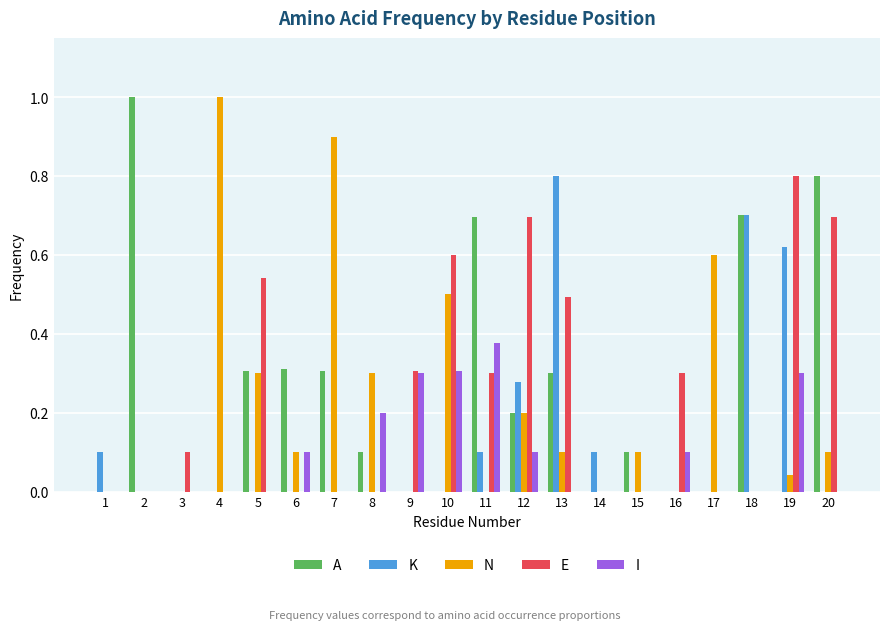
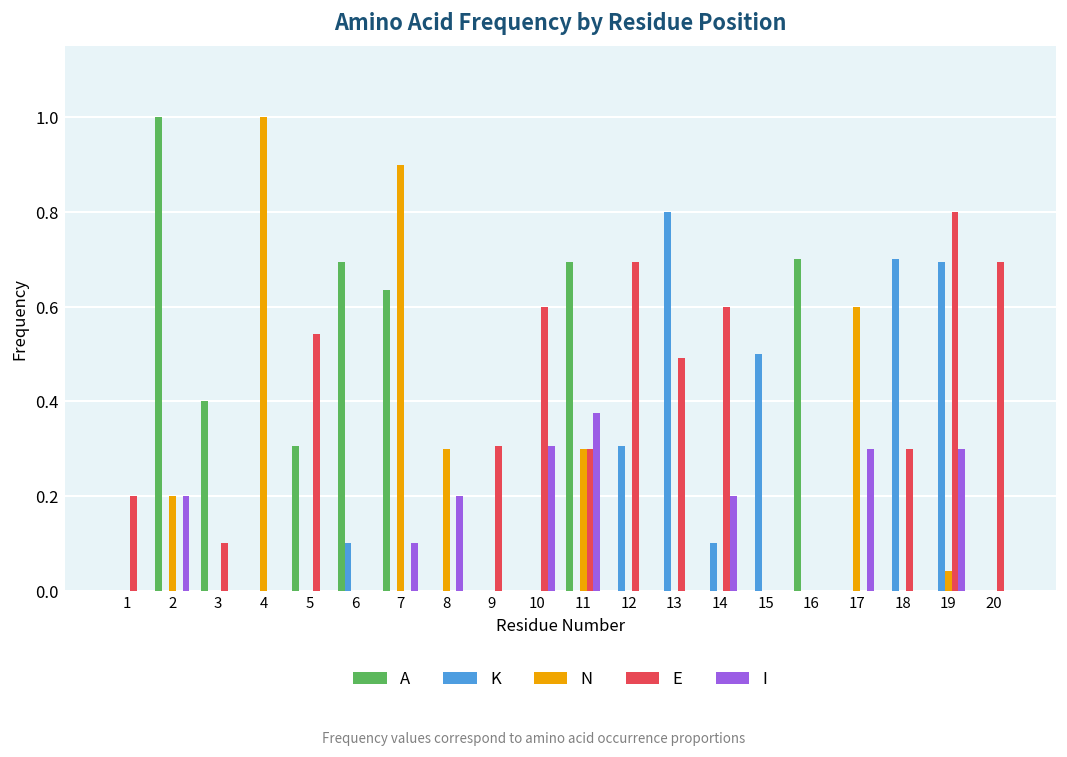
K, 1: 0.1 -> 0.0
E, 1: 0.0 -> 0.2
N, 2: 0.0 -> 0.2
I, 2: 0.0 -> 0.2
A, 3: 0.0 -> 0.4
N, 5: 0.3 -> 0.0
A, 6: 0.31 -> 0.69
K, 6: 0.0 -> 0.1
N, 6: 0.1 -> 0.0
I, 6: 0.1 -> 0.0
A, 7: 0.31 -> 0.64
I, 7: 0.0 -> 0.1
A, 8: 0.1 -> 0.0
I, 9: 0.3 -> 0.0
N, 10: 0.5 -> 0.0
K, 11: 0.1 -> 0.0
N, 11: 0.0 -> 0.3
A, 12: 0.2 -> 0.0
K, 12: 0.28 -> 0.31
N, 12: 0.2 -> 0.0
I, 12: 0.1 -> 0.0
A, 13: 0.3 -> 0.0
N, 13: 0.1 -> 0.0
E, 14: 0.0 -> 0.6
I, 14: 0.0 -> 0.2
A, 15: 0.1 -> 0.0
K, 15: 0.0 -> 0.5
N, 15: 0.1 -> 0.0
A, 16: 0.0 -> 0.7
E, 16: 0.3 -> 0.0
I, 16: 0.1 -> 0.0
I, 17: 0.0 -> 0.3
A, 18: 0.7 -> 0.0
E, 18: 0.0 -> 0.3
K, 19: 0.62 -> 0.69
A, 20: 0.8 -> 0.0
N, 20: 0.1 -> 0.0
